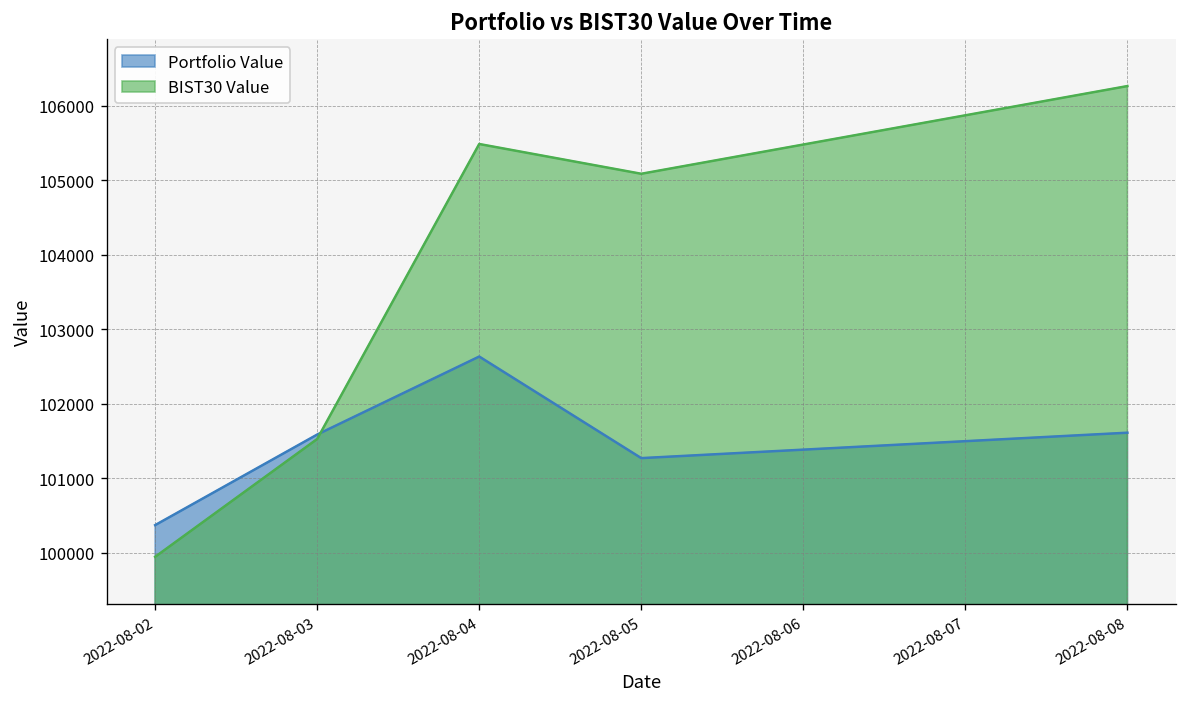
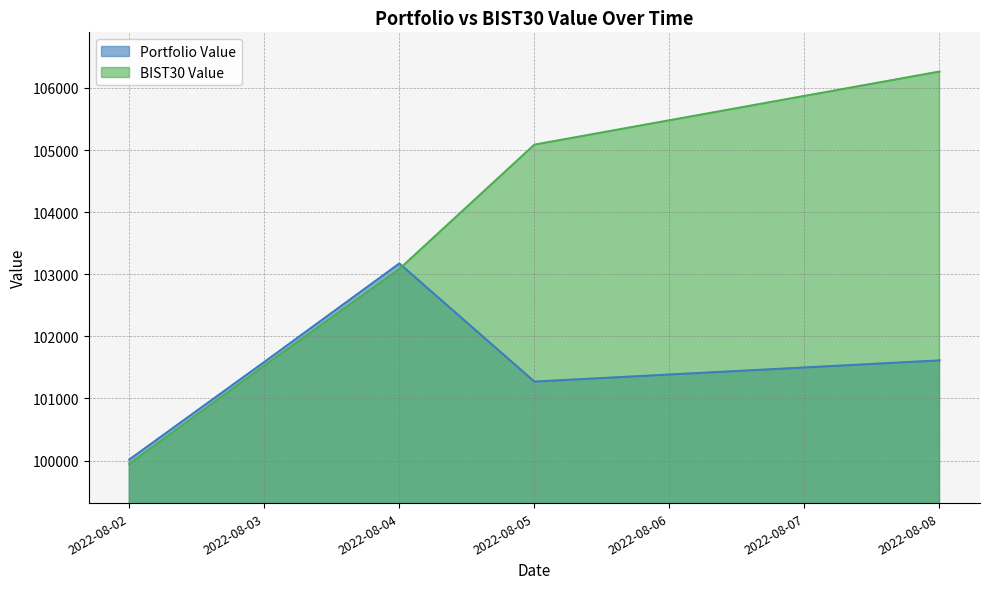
Portfolio Value, 2022-08-02: 100400 -> 100000
Portfolio Value, 2022-08-04: 102600 -> 103200
BIST30 Value, 2022-08-04: 105500 -> 103100
